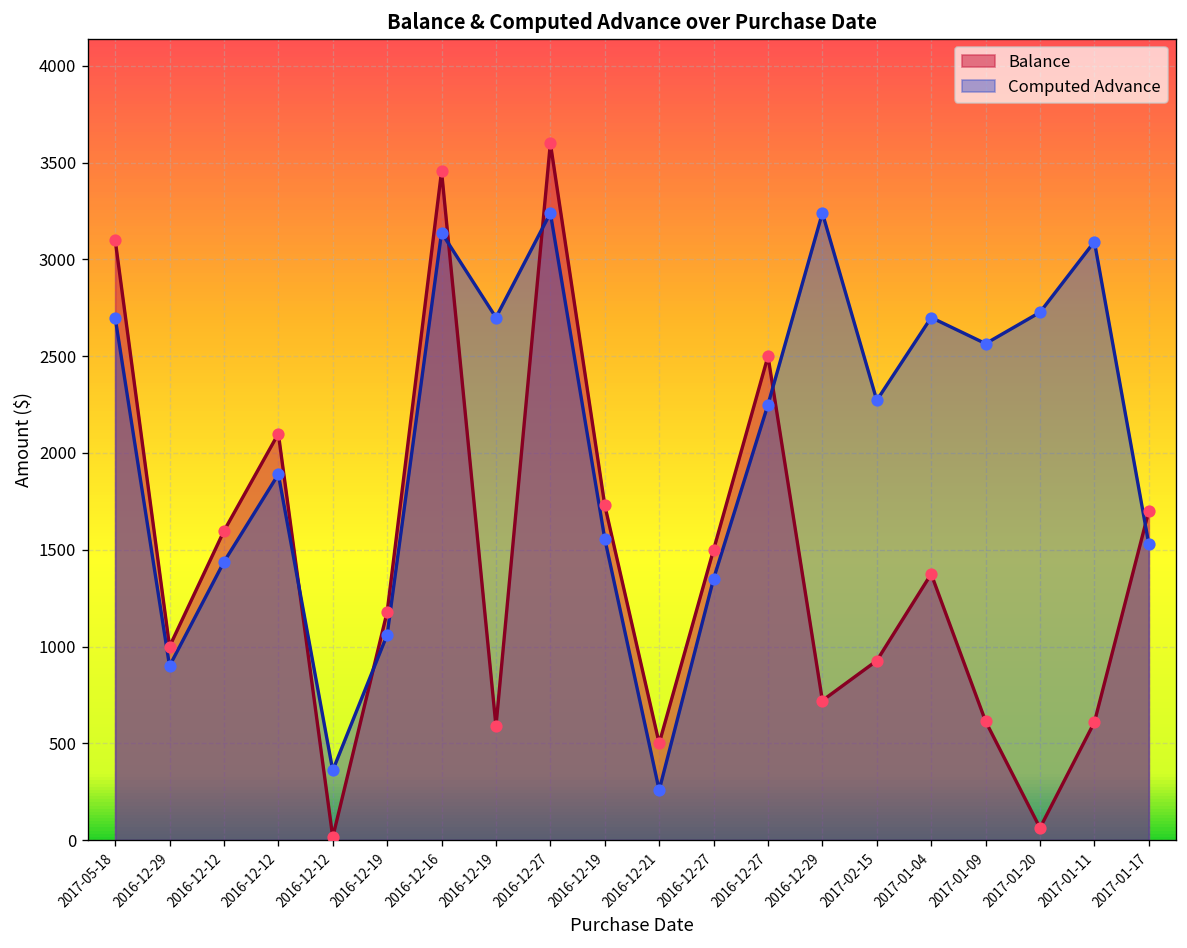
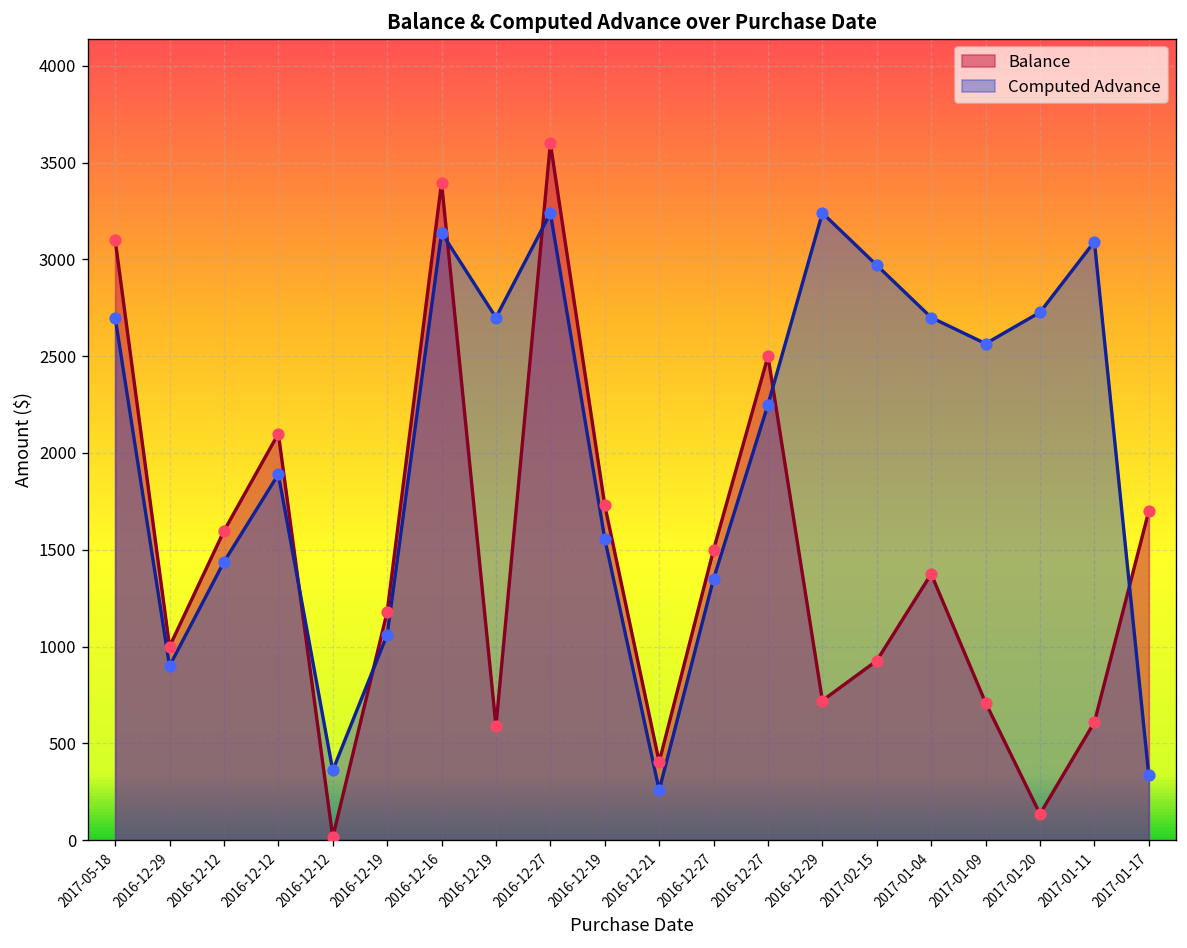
Balance, 2016-12-16: 3460 -> 3400
Balance, 2016-12-21: 500 -> 400
Computed Advance, 2017-02-15: 2270 -> 2970
Balance, 2017-01-09: 610 -> 710
Balance, 2017-01-20: 60 -> 140
Computed Advance, 2017-01-17: 1530 -> 330
